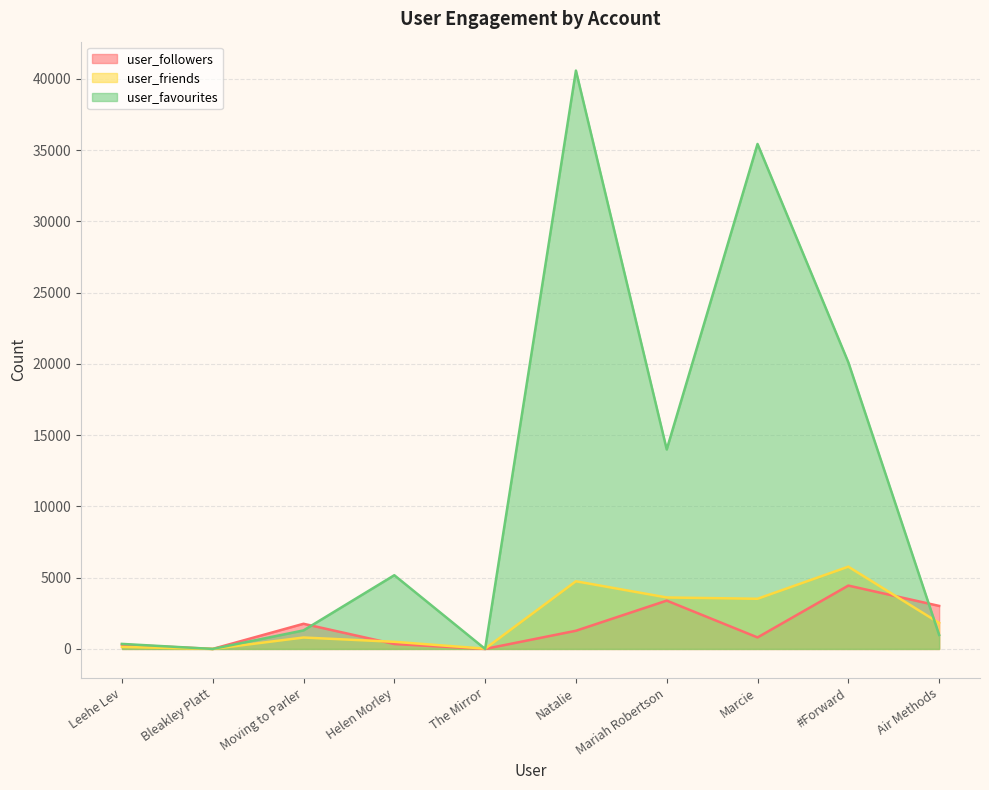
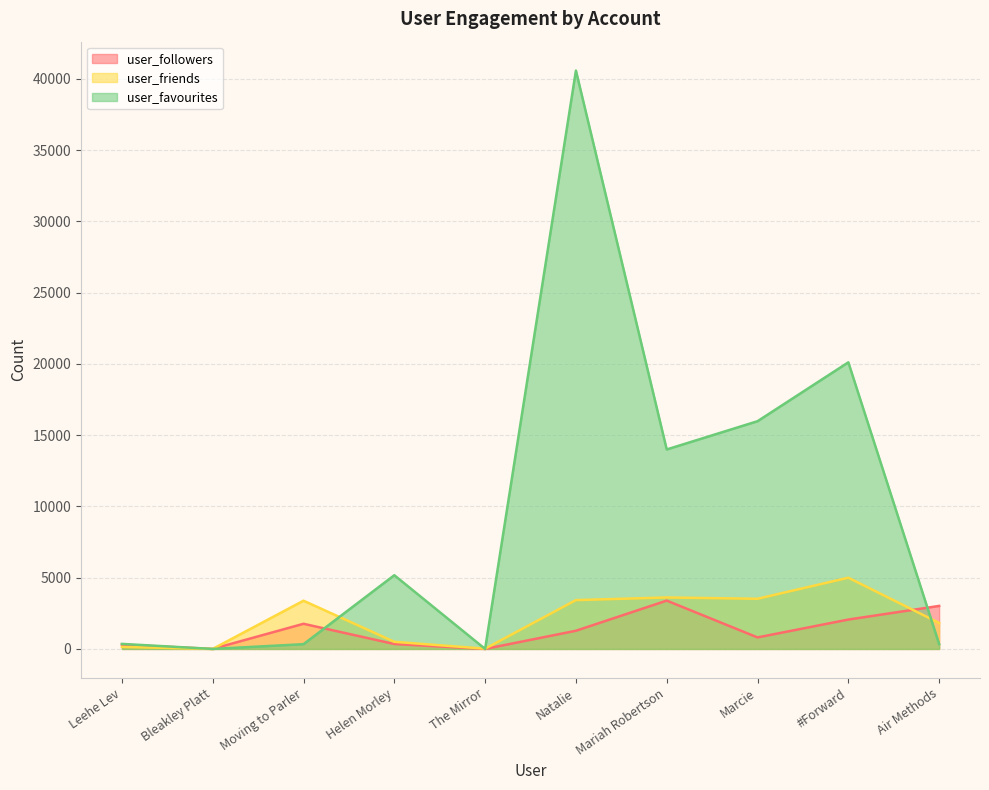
user_friends, Moving to Parler: 800 -> 3400
user_favourites, Moving to Parler: 1300 -> 300
user_friends, Natalie: 4700 -> 3400
user_favourites, Marcie: 35400 -> 16000
user_followers, #Forward: 4400 -> 2100
user_friends, #Forward: 5800 -> 5000
user_favourites, Air Methods: 1000 -> 300
